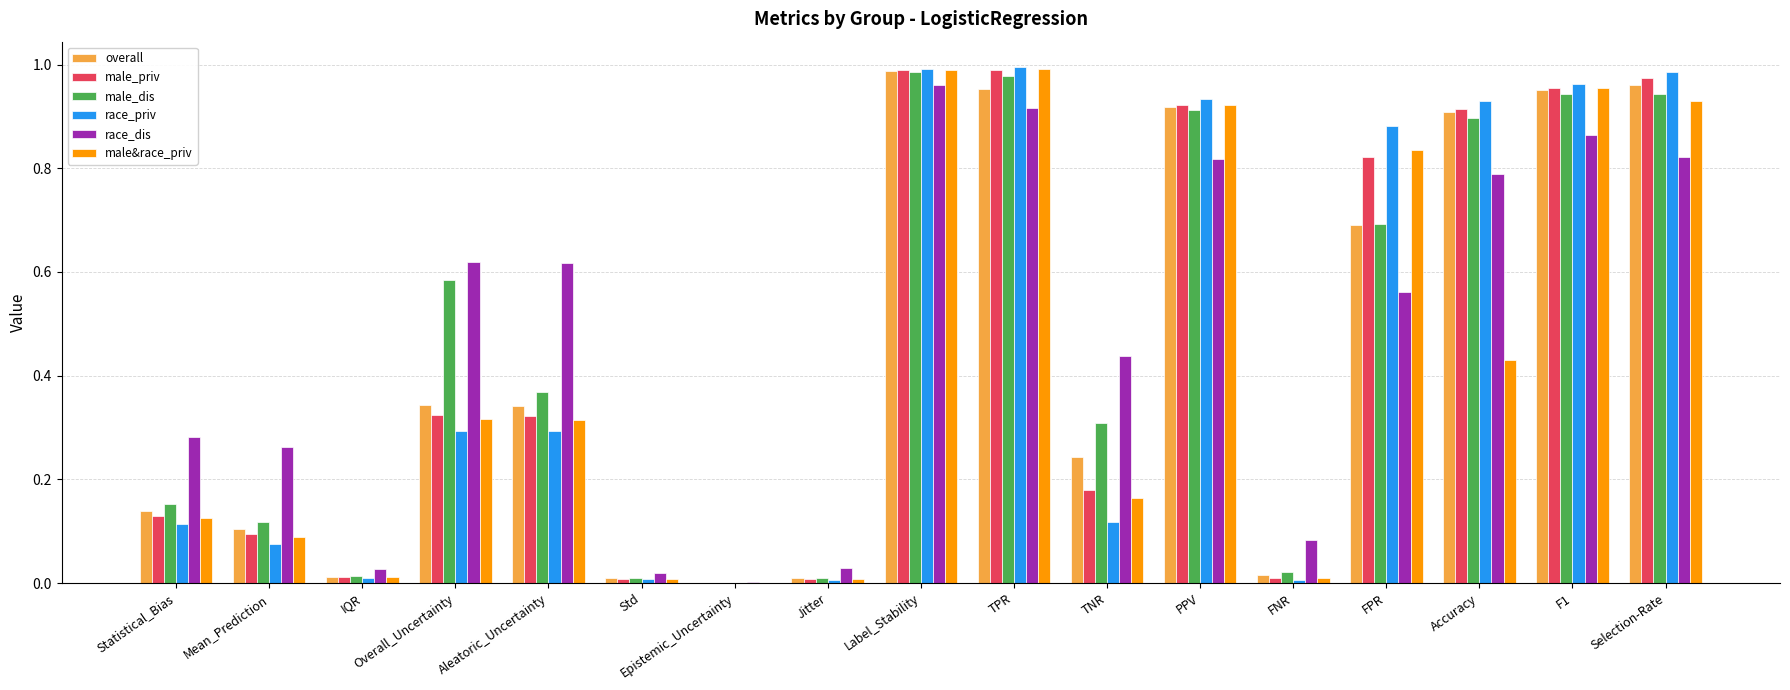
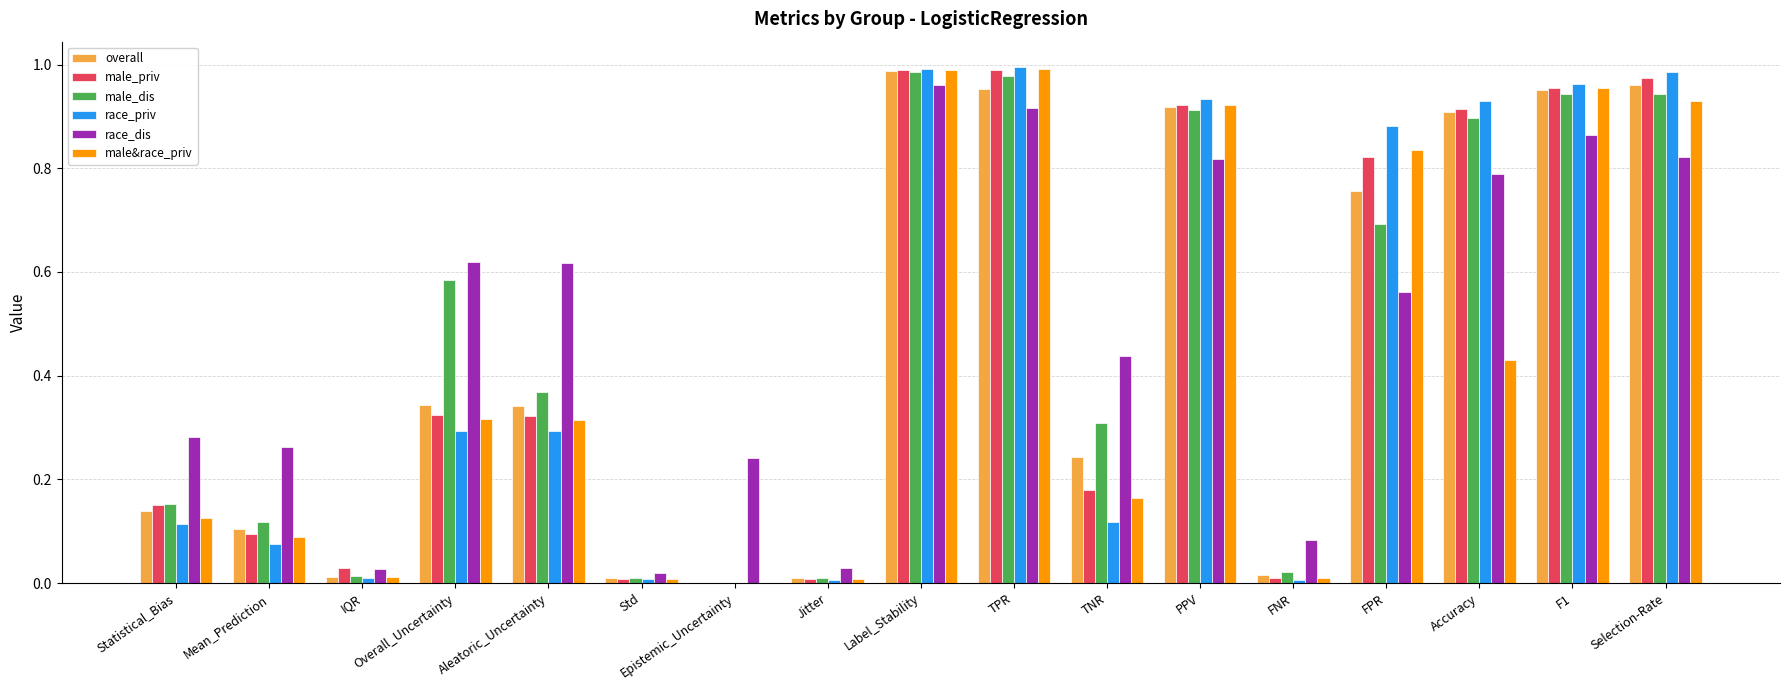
male_priv, Statistical_Bias: 0.13 -> 0.15
male_priv, IQR: 0.01 -> 0.03
race_dis, Epistemic_Uncertainty: 0.00 -> 0.24
overall, FPR: 0.69 -> 0.76
